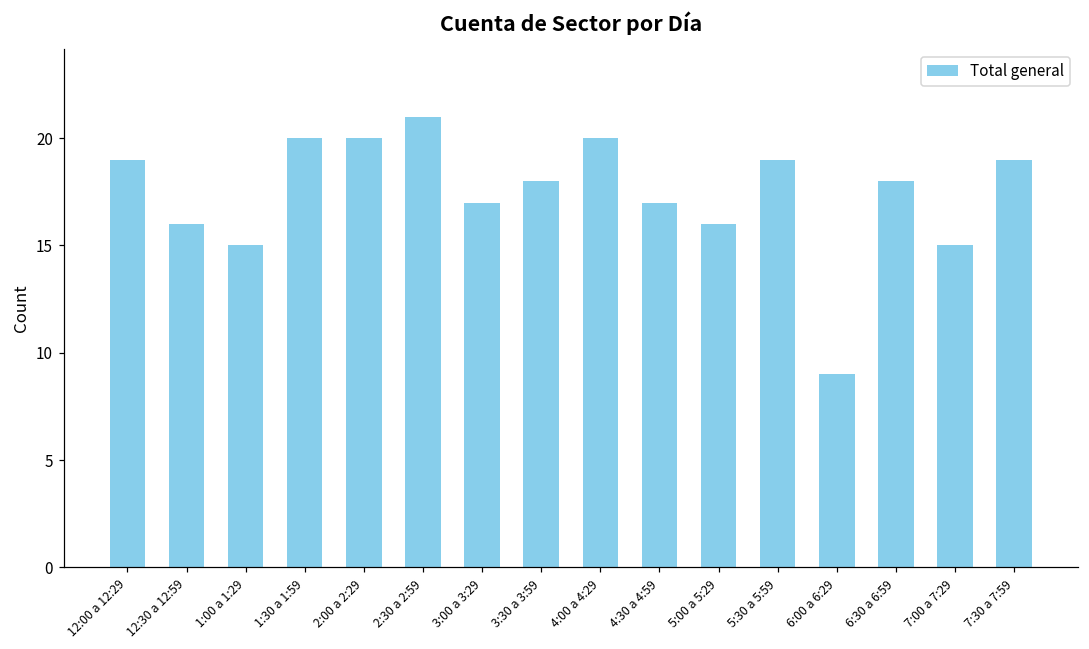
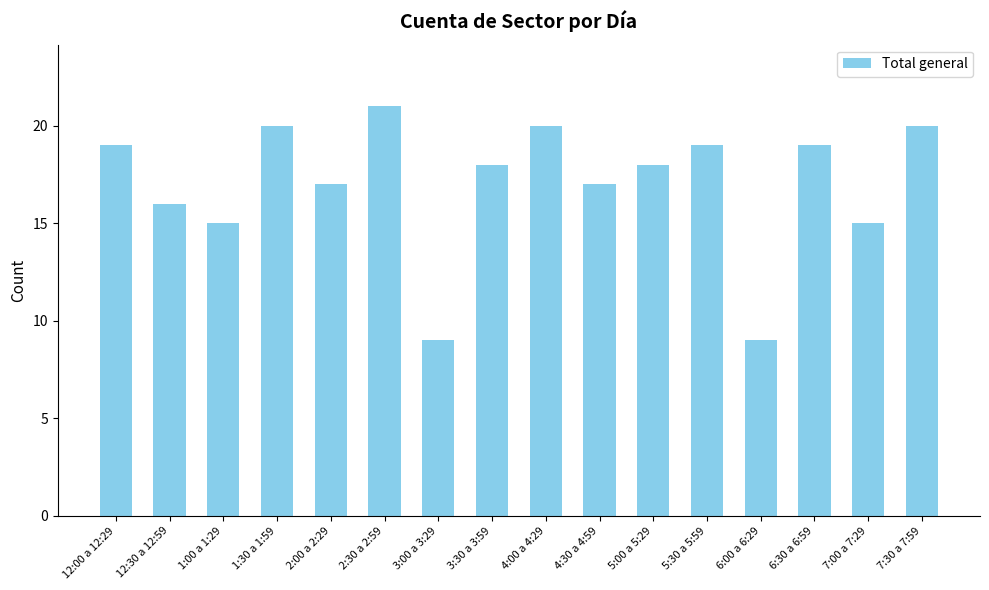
2:00 a 2:29: 20 -> 17
3:00 a 3:29: 17 -> 9
5:00 a 5:29: 16 -> 18
6:30 a 6:59: 18 -> 19
7:30 a 7:59: 19 -> 20
